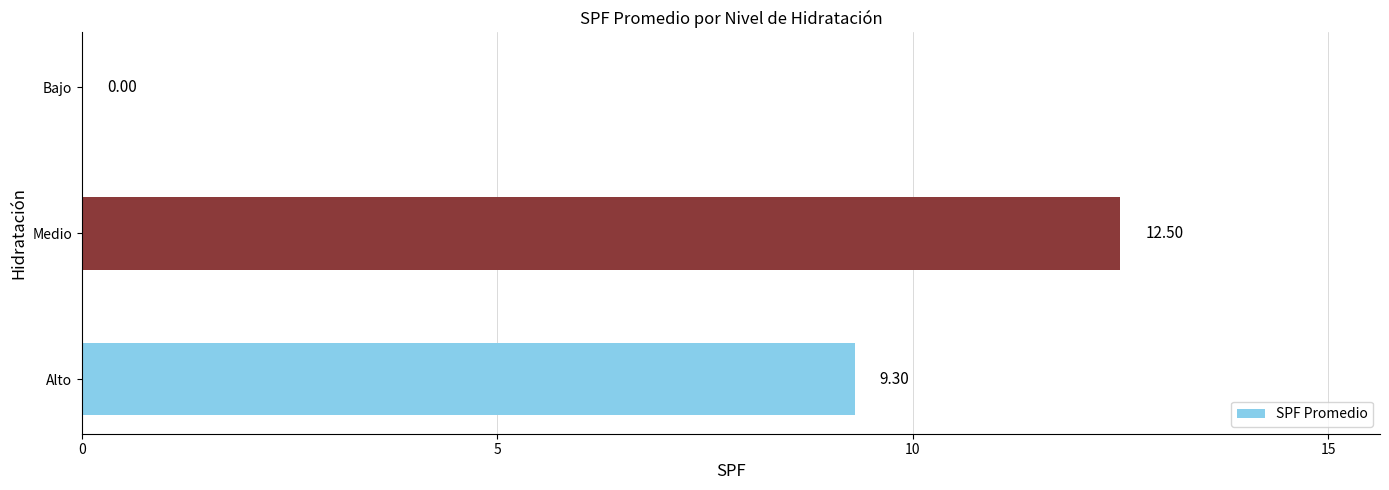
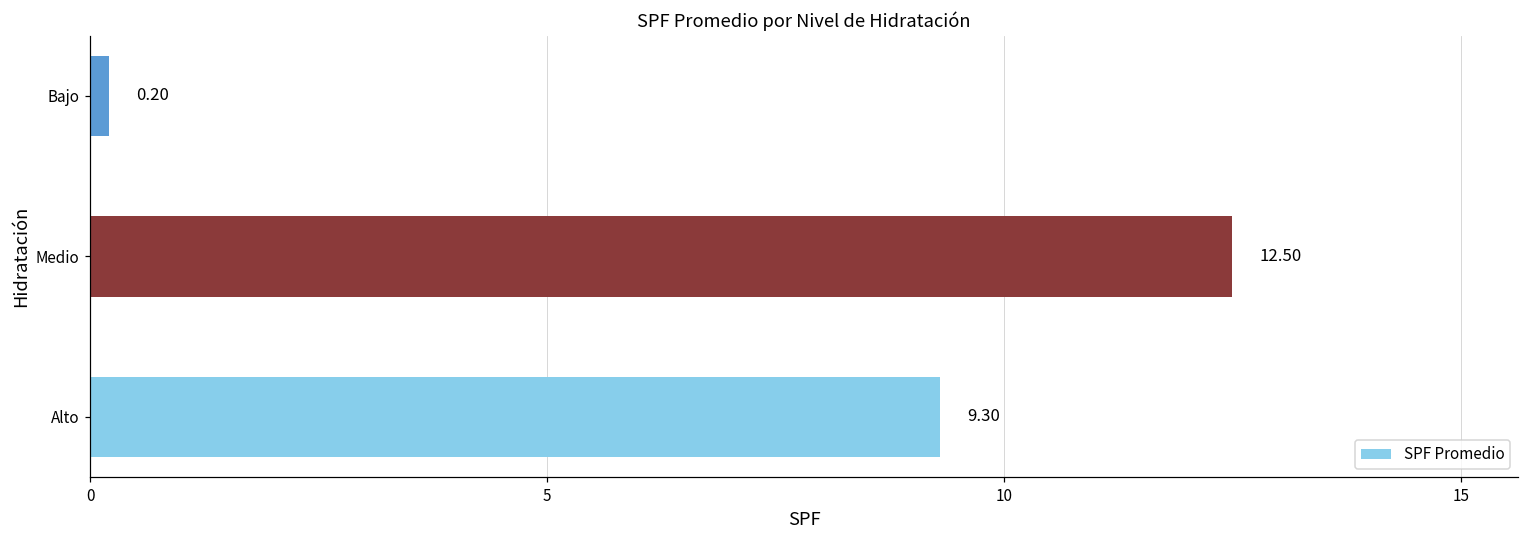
Bajo: 0.00 -> 0.20
